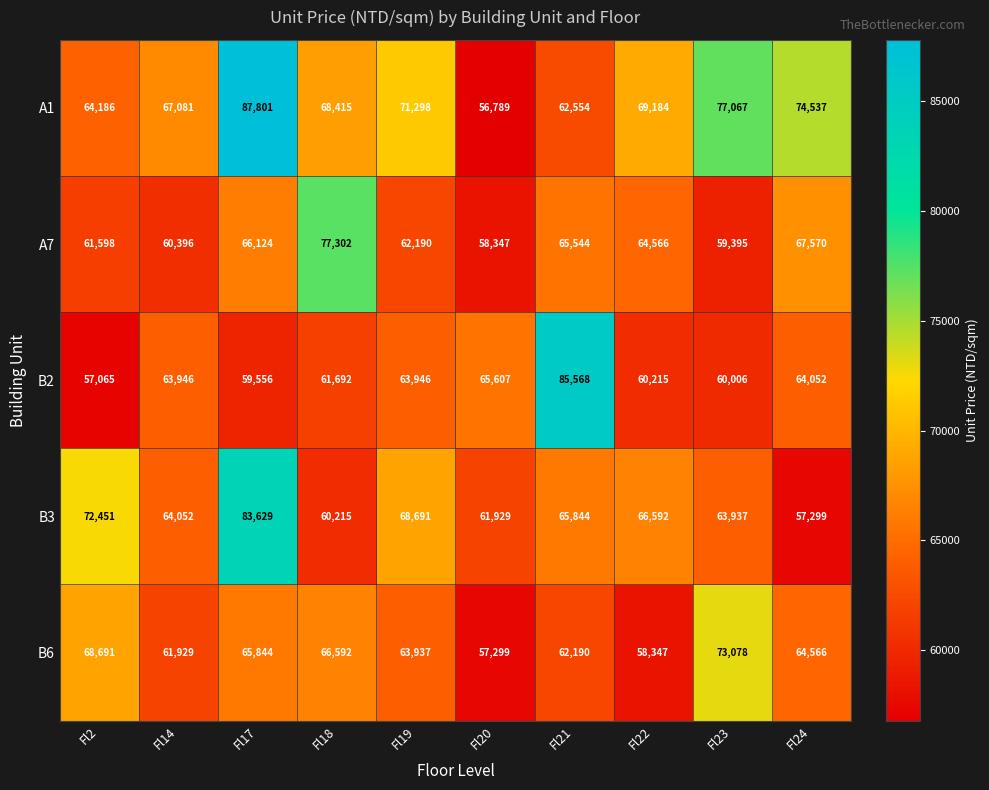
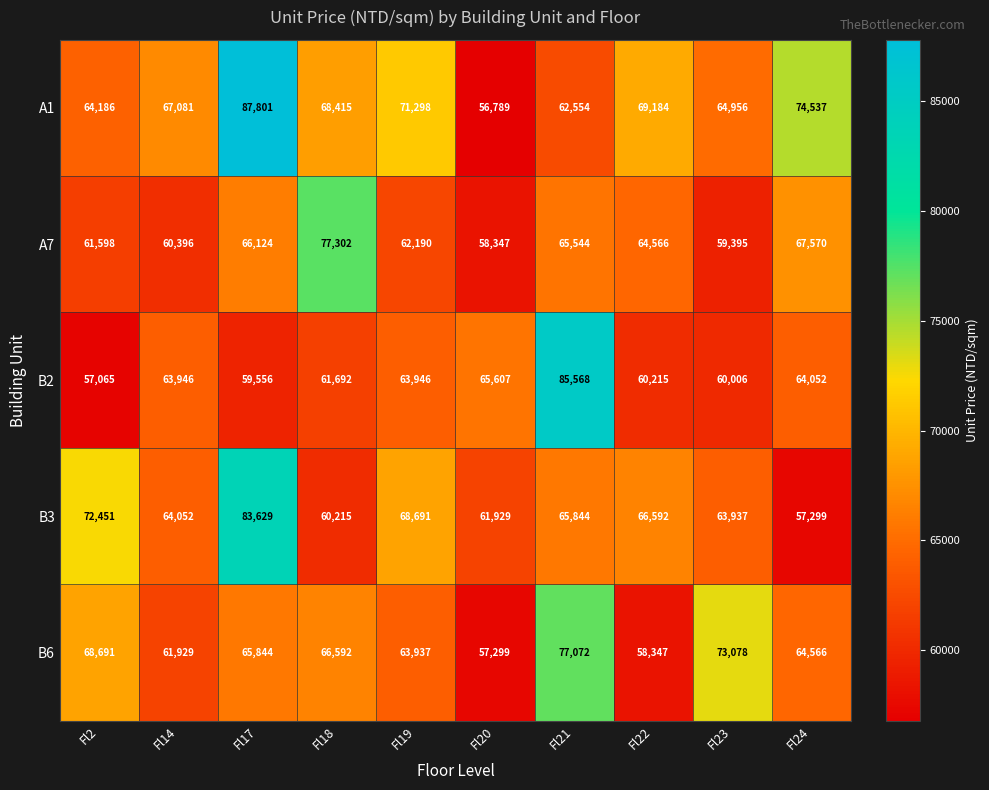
A1, Fl23: 77,067 -> 64,956
B6, Fl21: 62,190 -> 77,072
